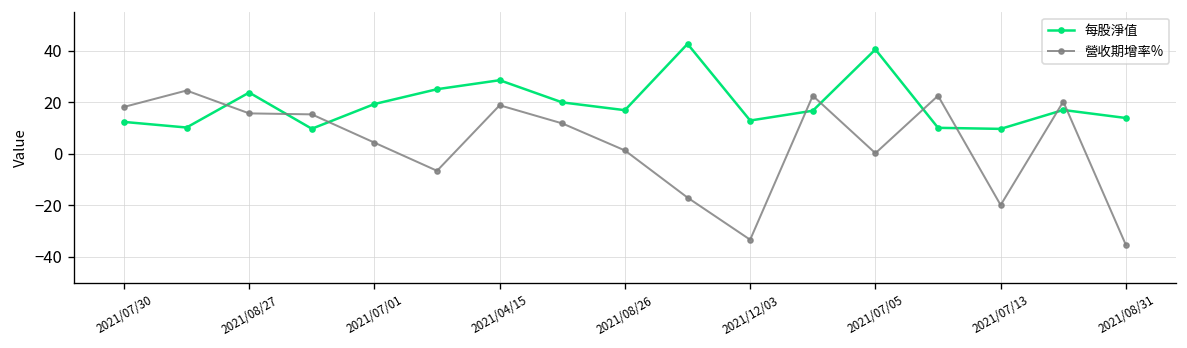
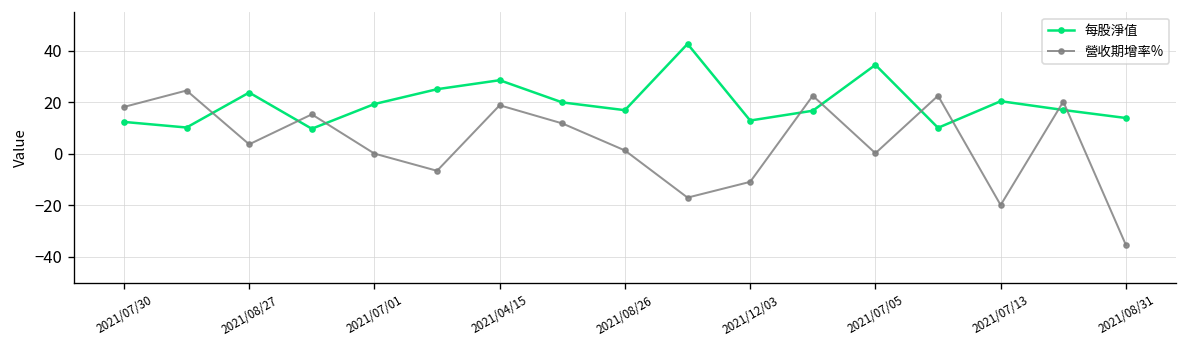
營收期增率%, 2021/08/27: 16 -> 4
營收期增率%, 2021/07/01: 4 -> 0
營收期增率%, 2021/12/03: -33 -> -11
每股淨值, 2021/07/05: 40 -> 34
每股淨值, 2021/07/13: 10 -> 20
